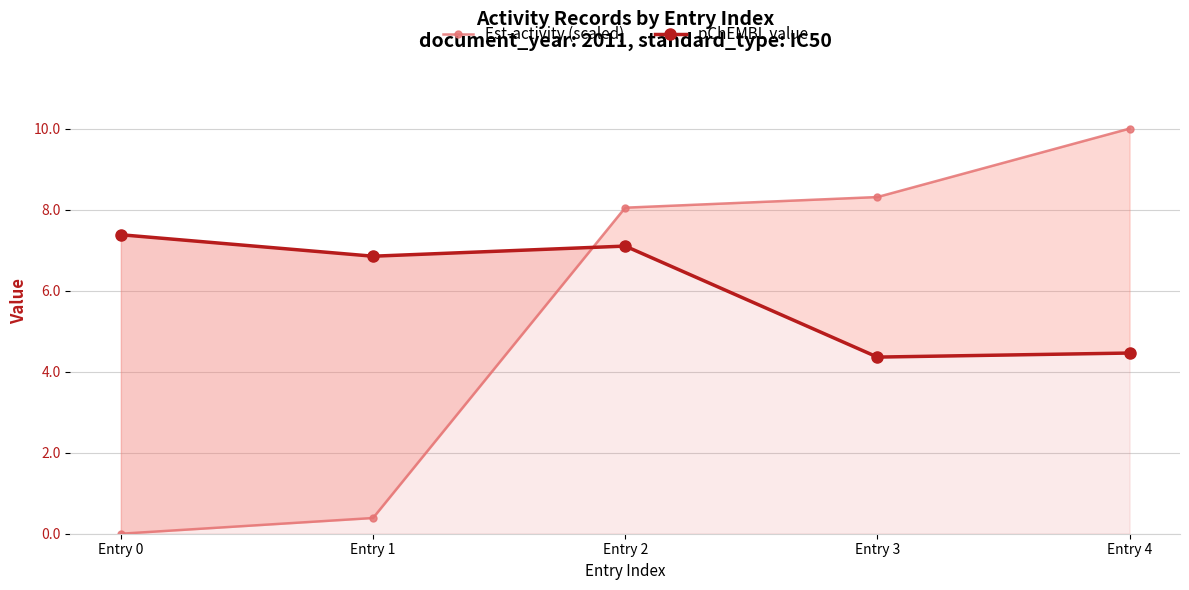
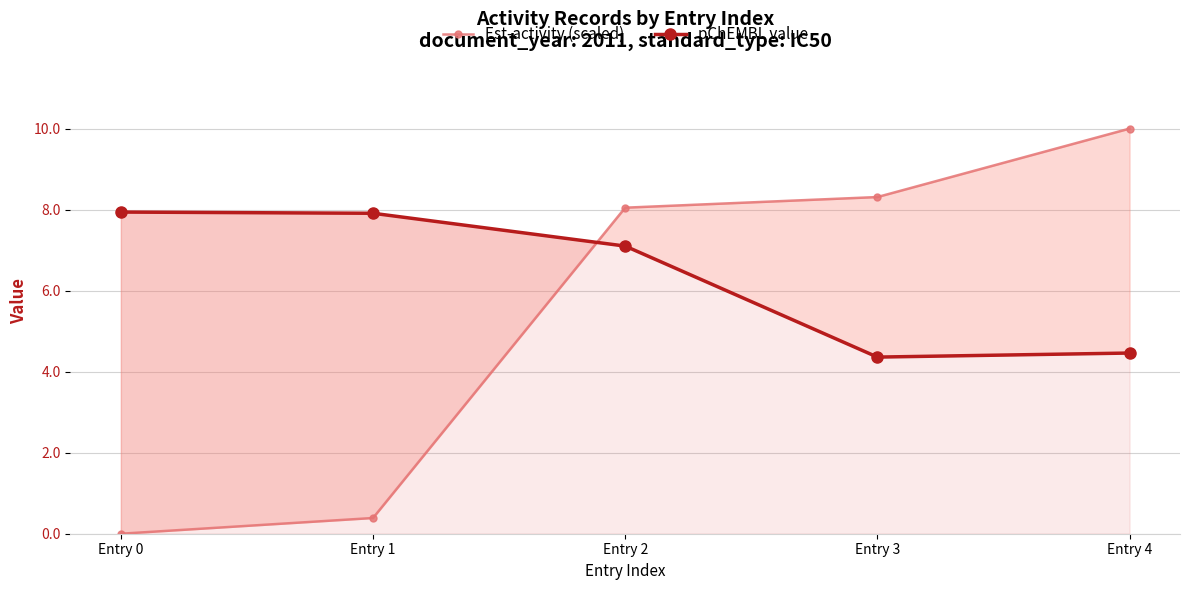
pChEMBL value, Entry 0: 7.4 -> 7.9
pChEMBL value, Entry 1: 6.9 -> 7.9
